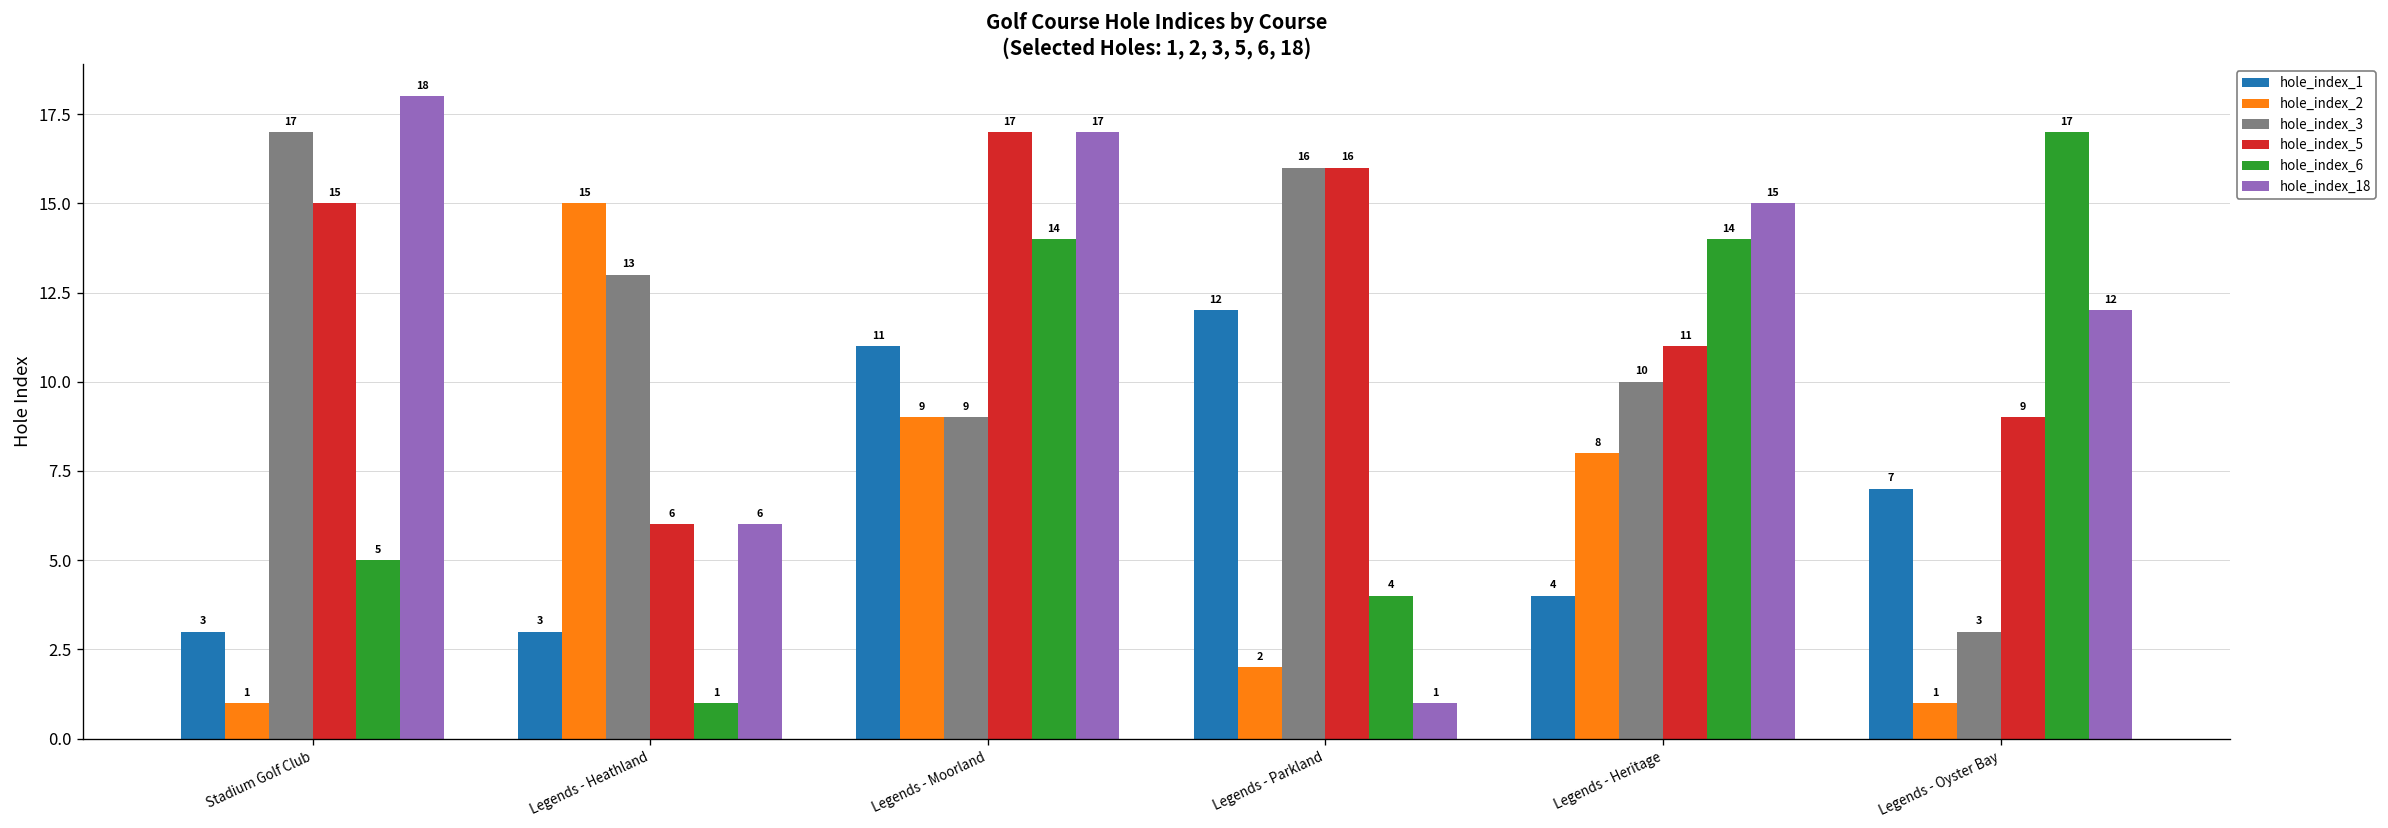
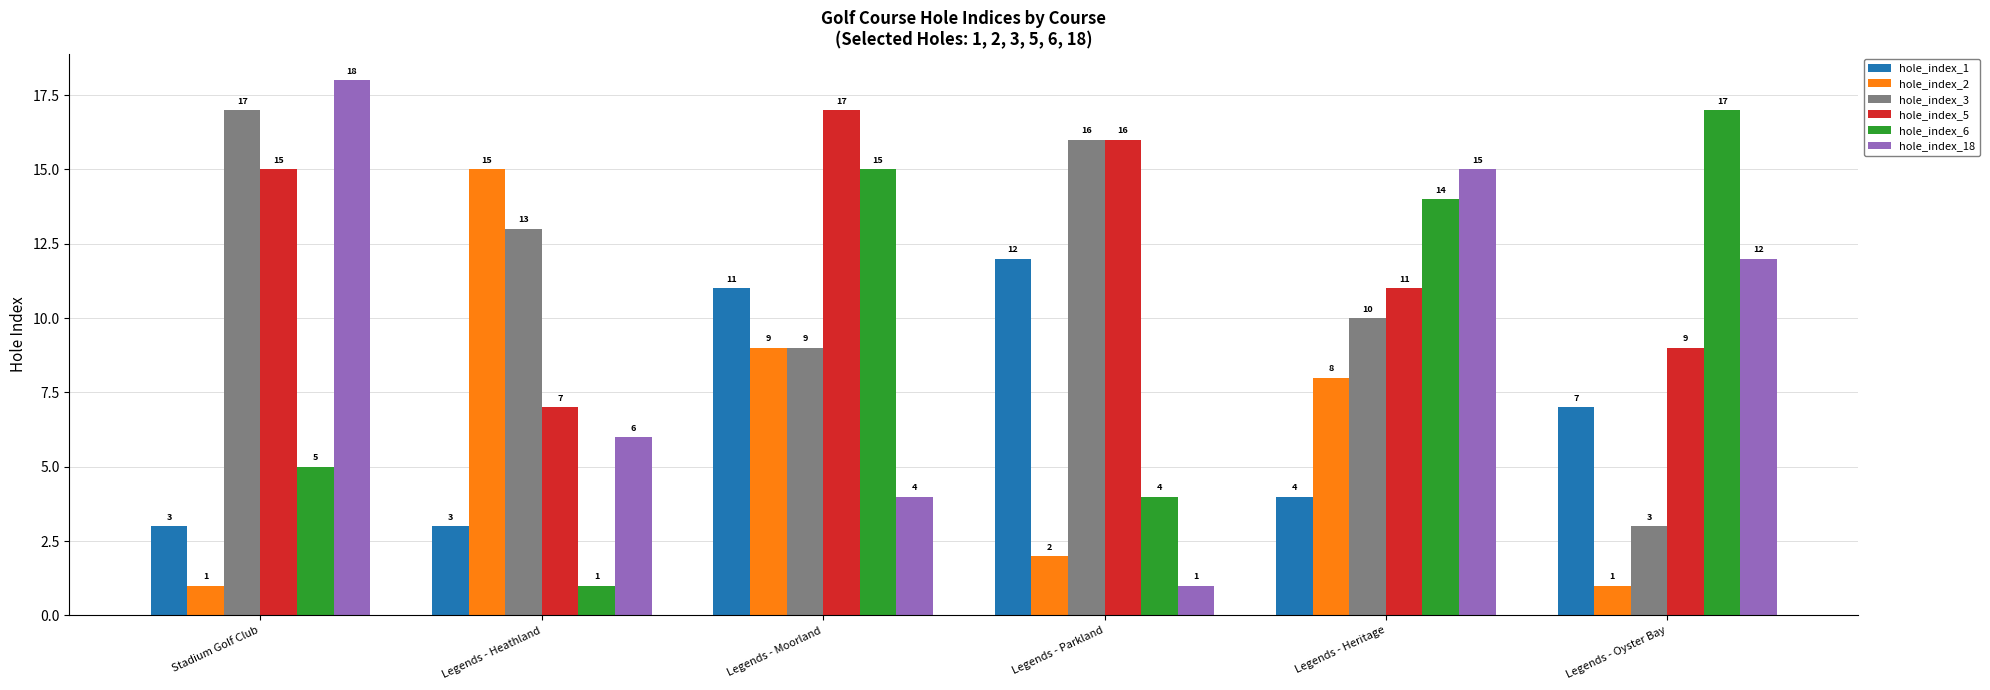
hole_index_5, Legends - Heathland: 6 -> 7
hole_index_6, Legends - Moorland: 14 -> 15
hole_index_18, Legends - Moorland: 17 -> 4
